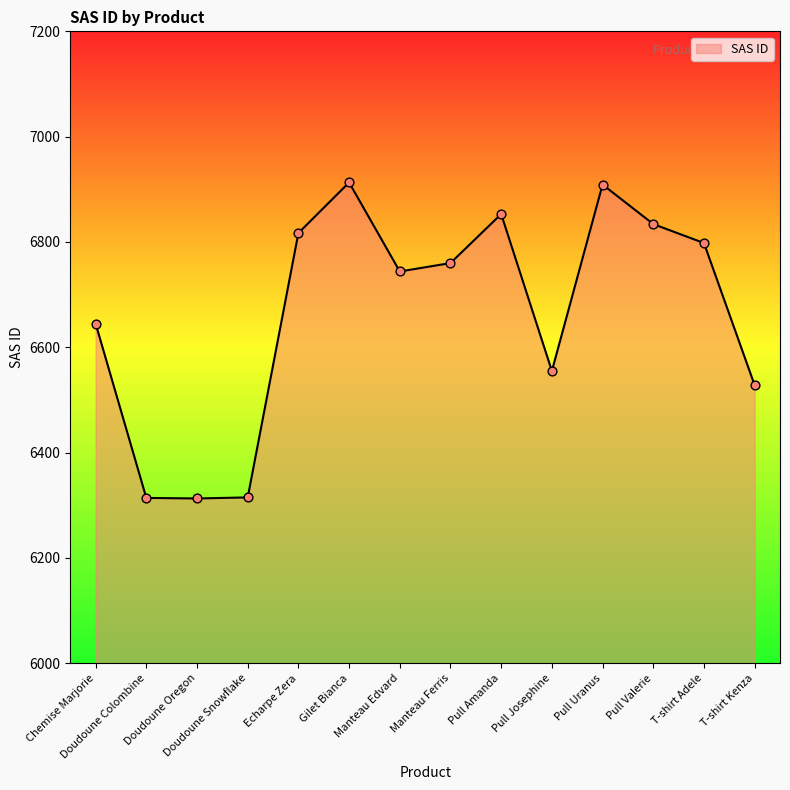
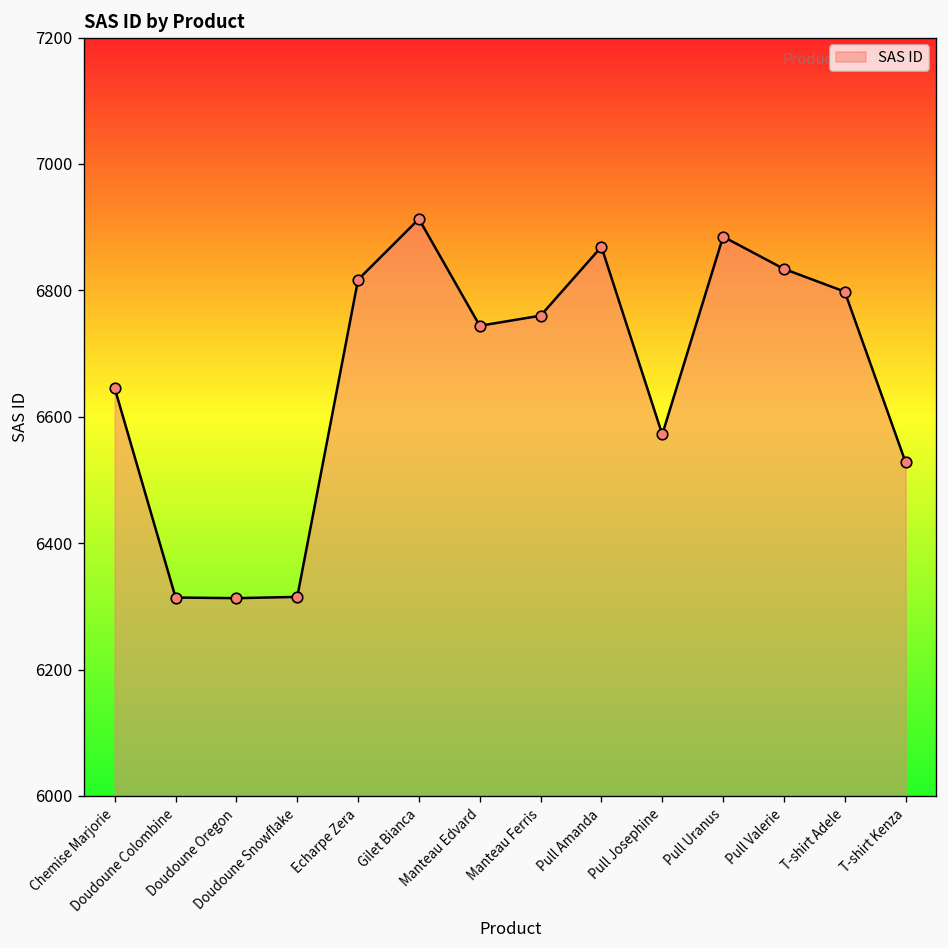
Pull Amanda: 6850 -> 6870
Pull Josephine: 6560 -> 6570
Pull Uranus: 6910 -> 6890
